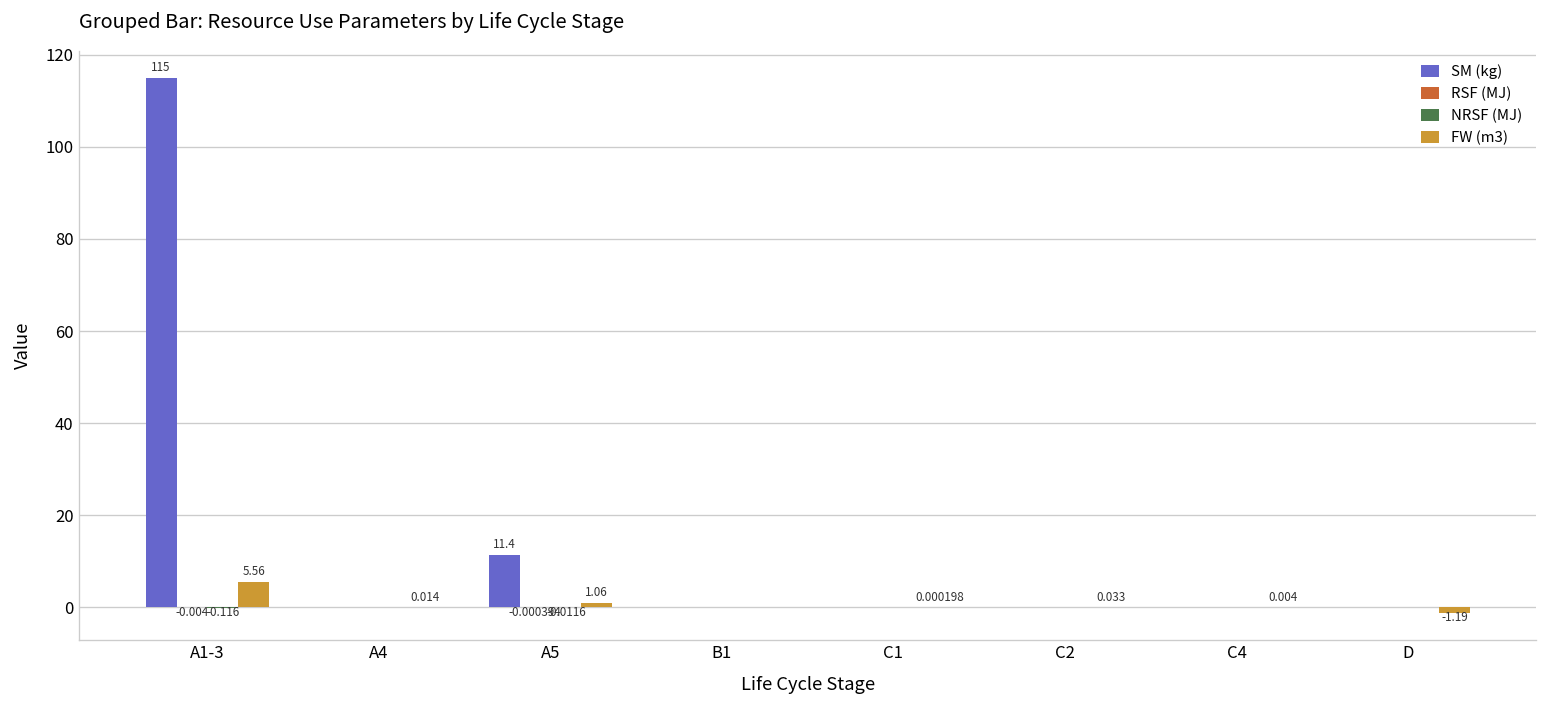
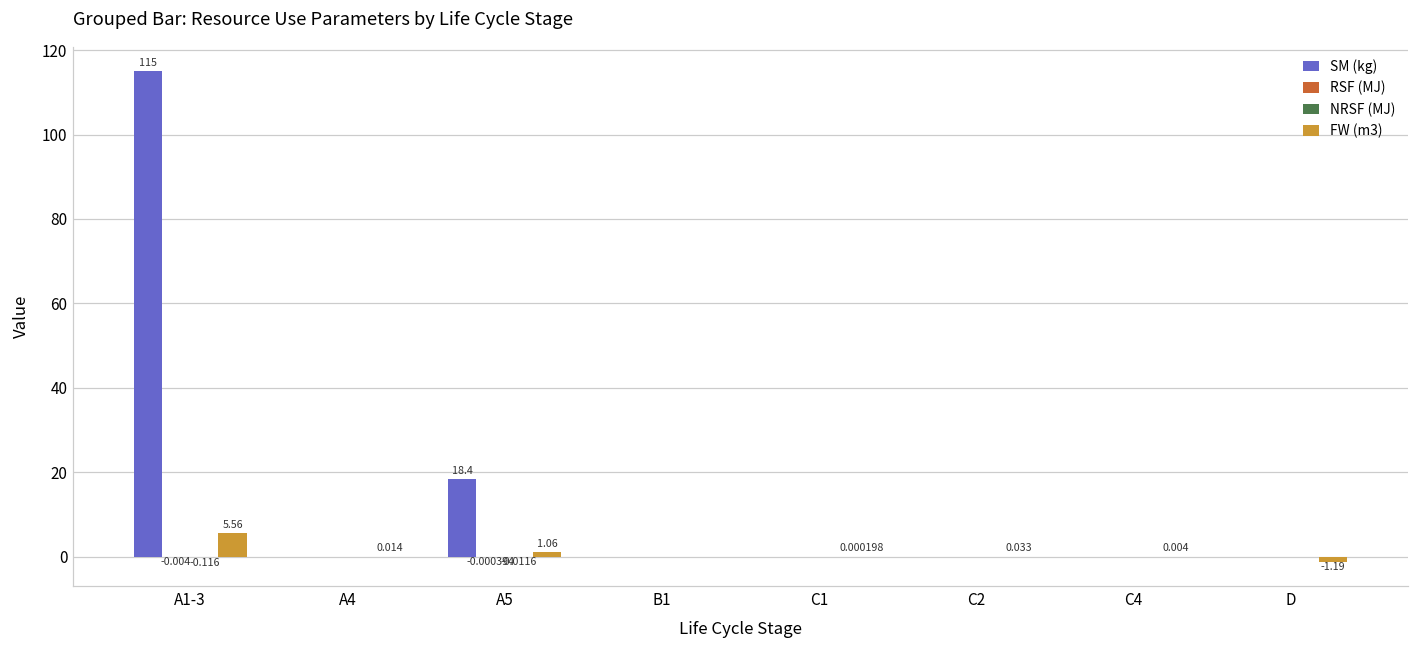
SM (kg), A5: 11.4 -> 18.4
